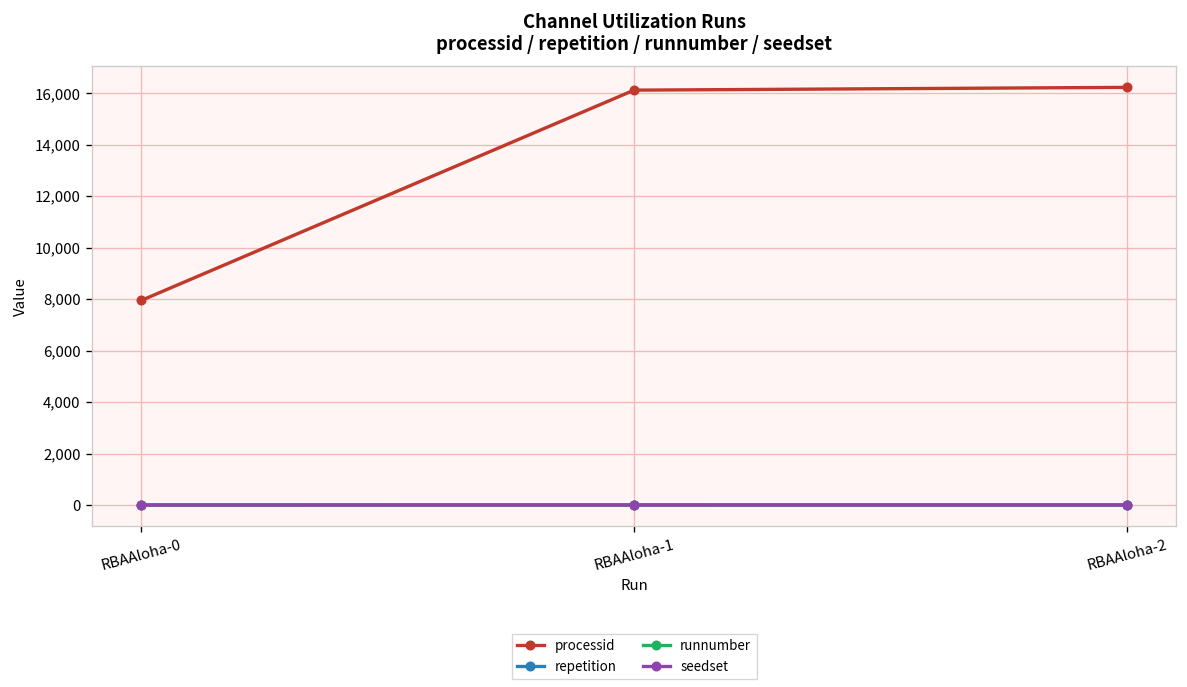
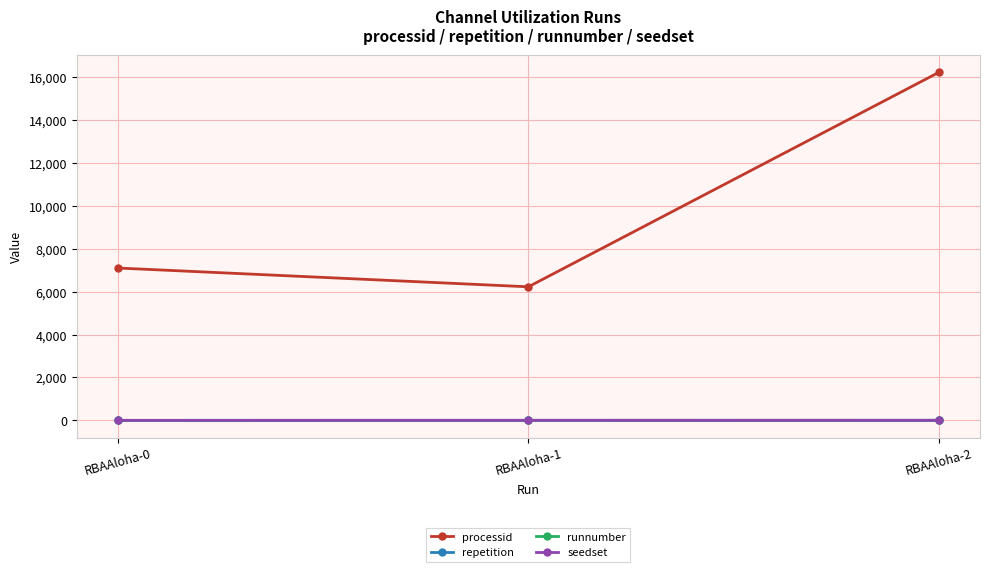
processid, RBAAloha-0: 8,000 -> 7,100
processid, RBAAloha-1: 16,100 -> 6,200
